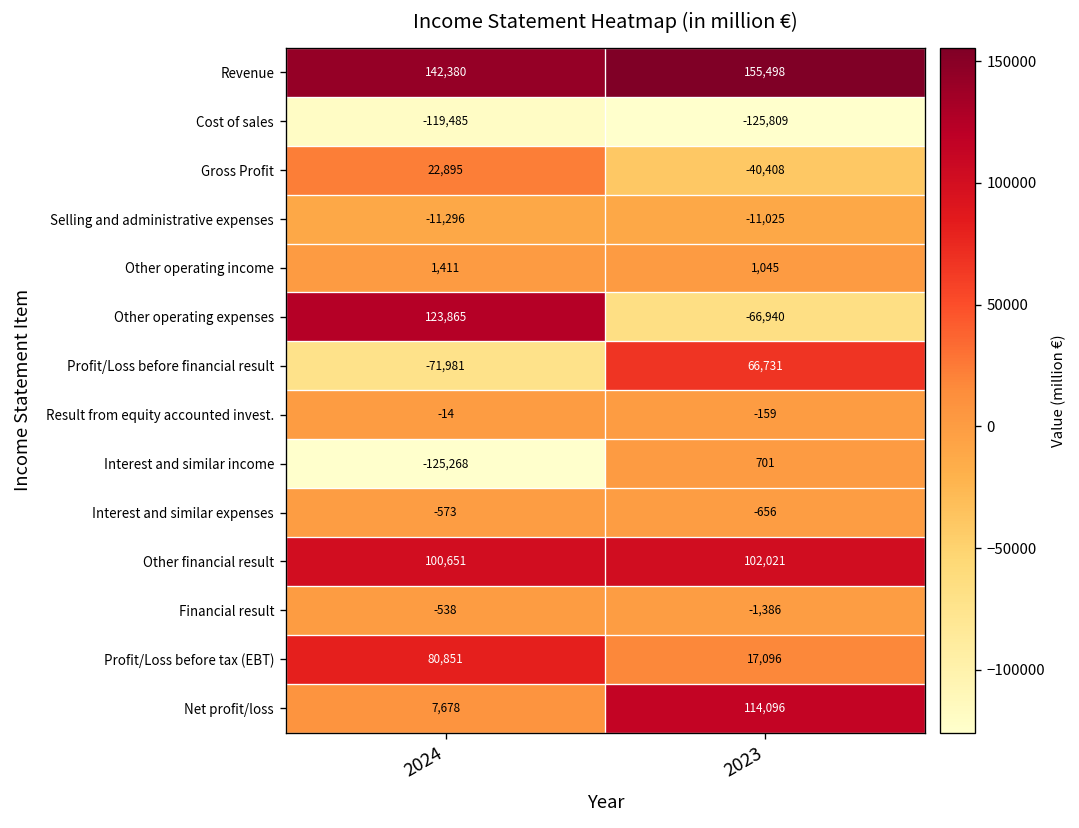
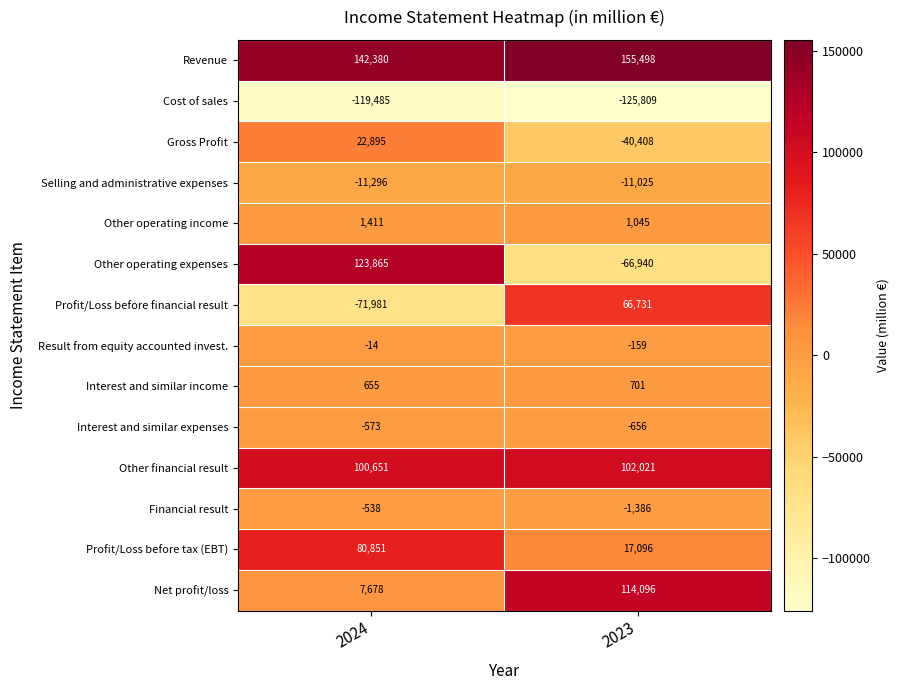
Interest and similar income, 2024: -125,268 -> 655
